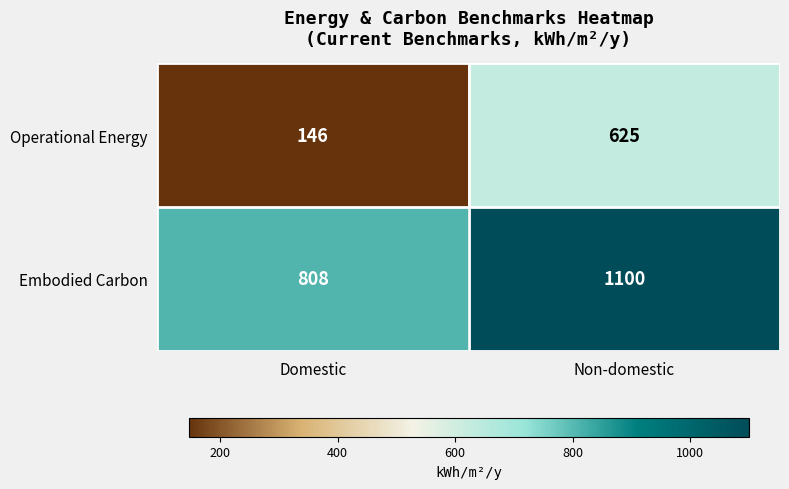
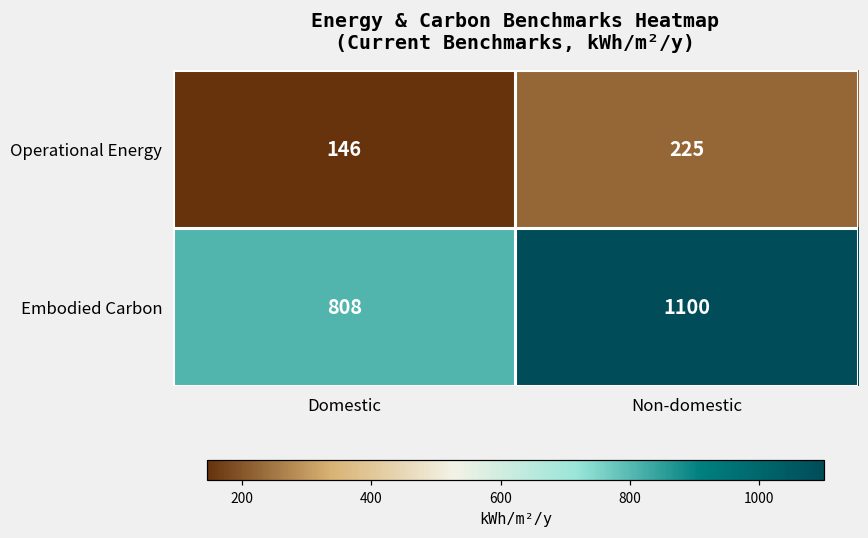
Operational Energy, Non-domestic: 625 -> 225
